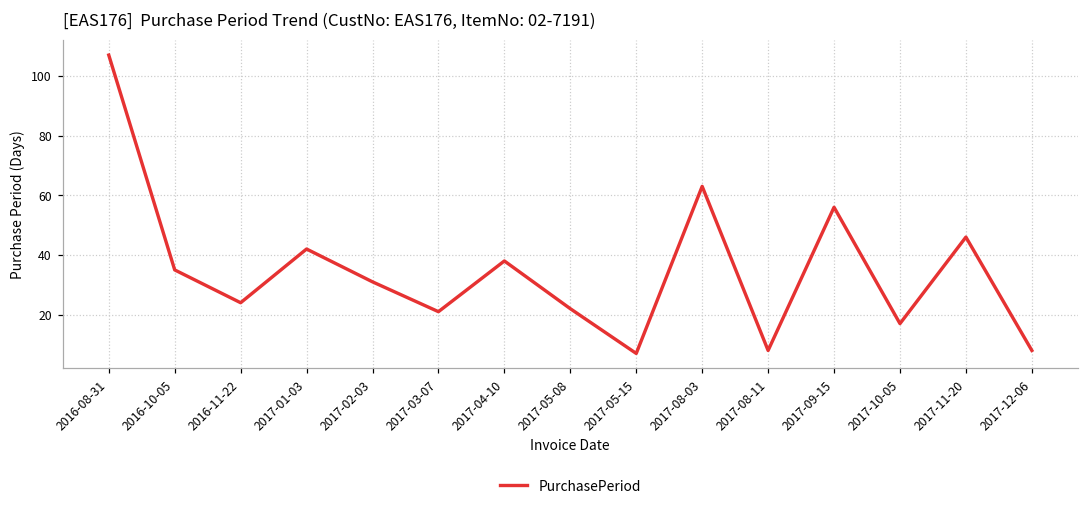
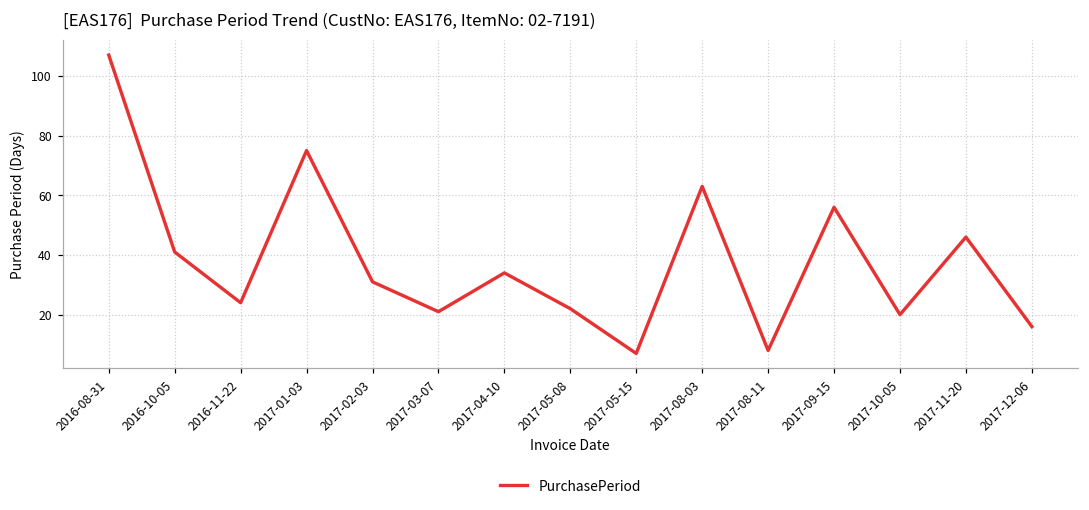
2016-10-05: 35 -> 41
2017-01-03: 42 -> 75
2017-04-10: 38 -> 34
2017-10-05: 17 -> 20
2017-12-06: 8 -> 16
